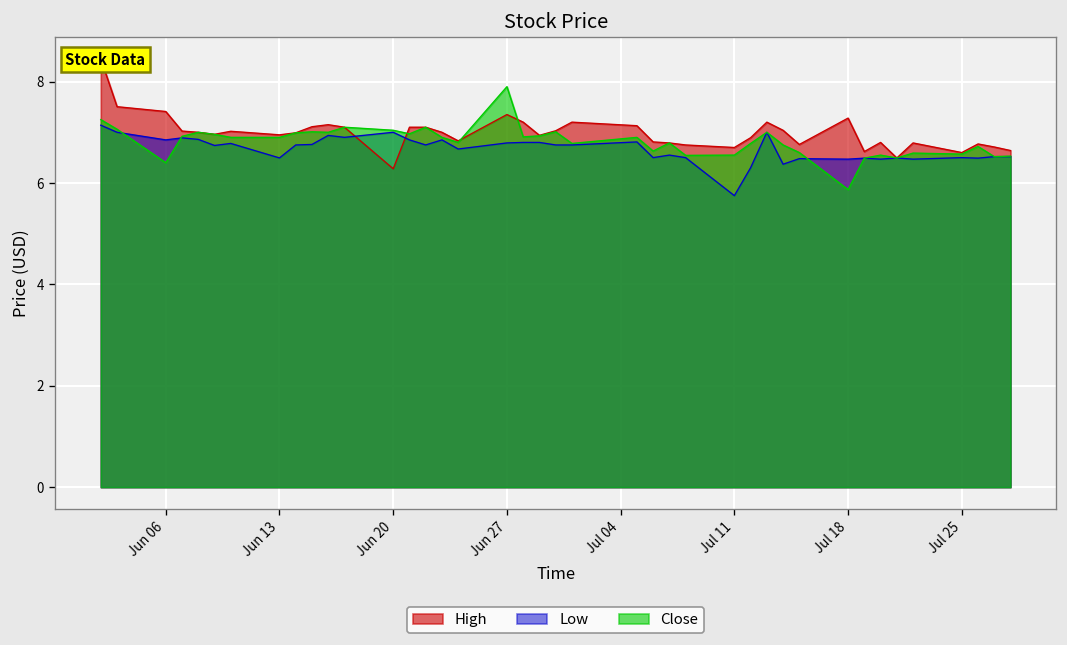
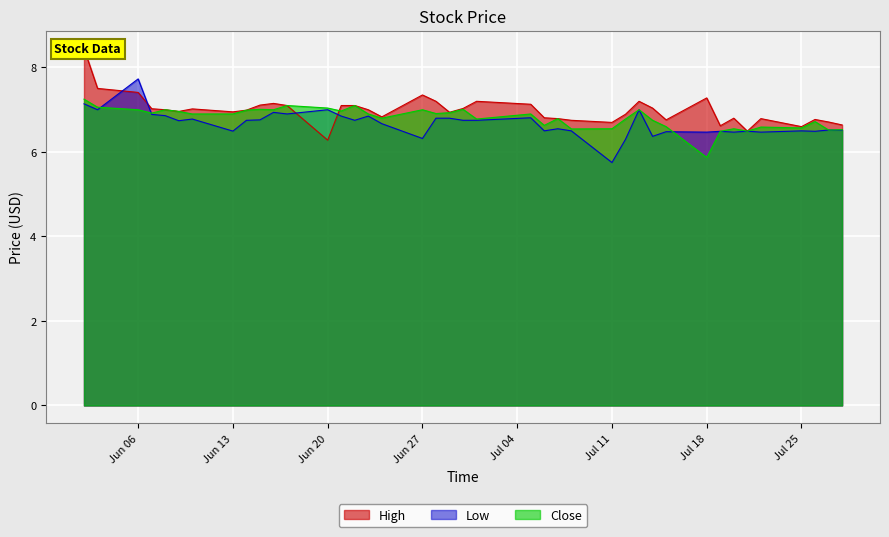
Low, Jun 06: 6.9 -> 7.7
Close, Jun 06: 6.4 -> 7.0
Low, Jun 27: 6.8 -> 6.3
Close, Jun 27: 7.9 -> 7.0
